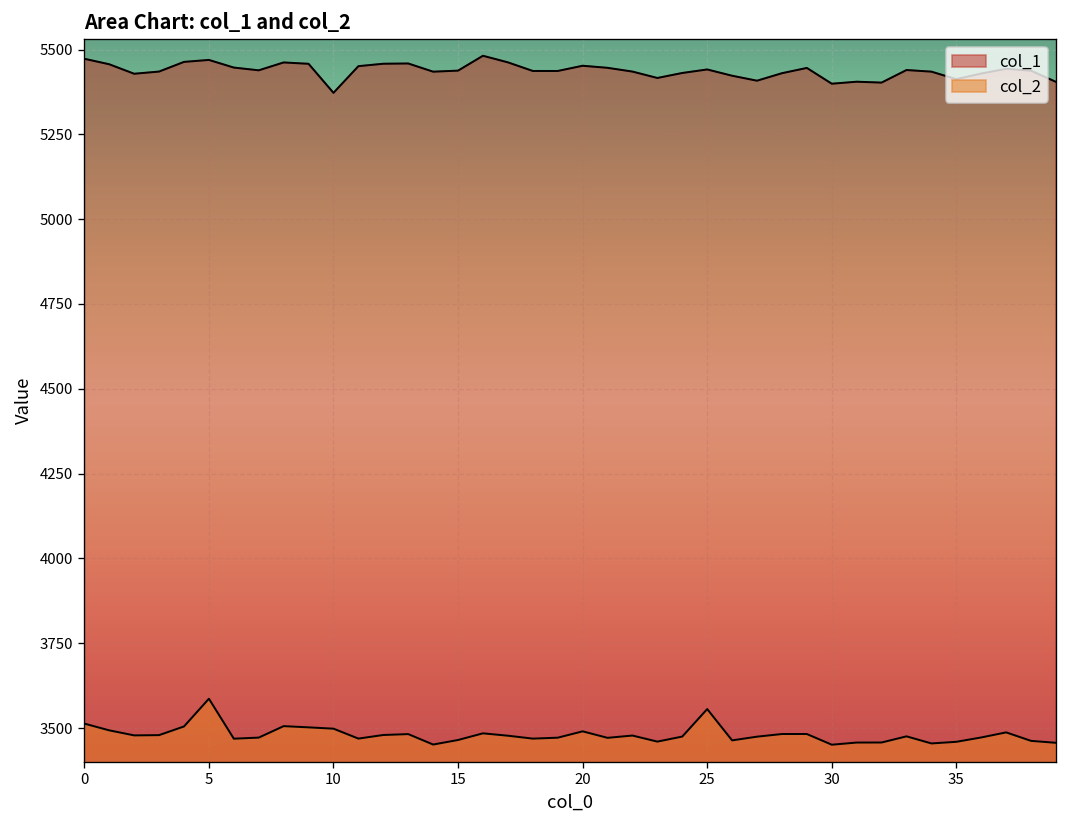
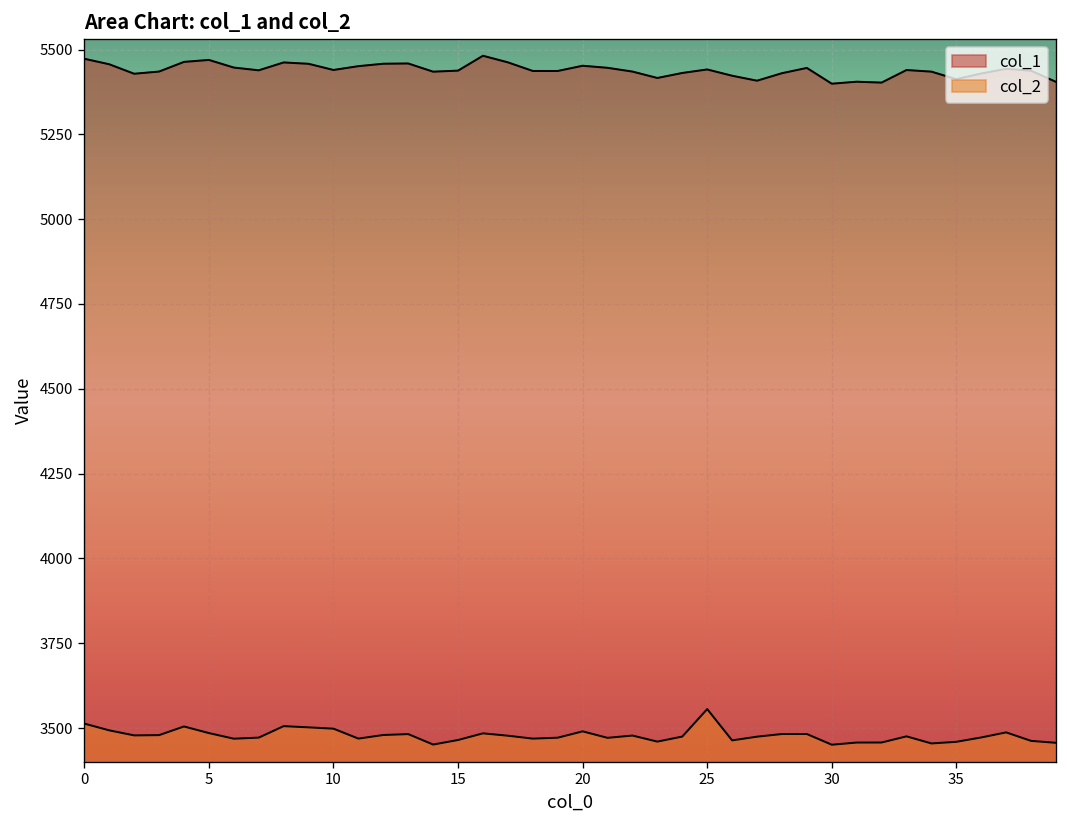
col_2, 5: 3590 -> 3490
col_1, 10: 5370 -> 5440
